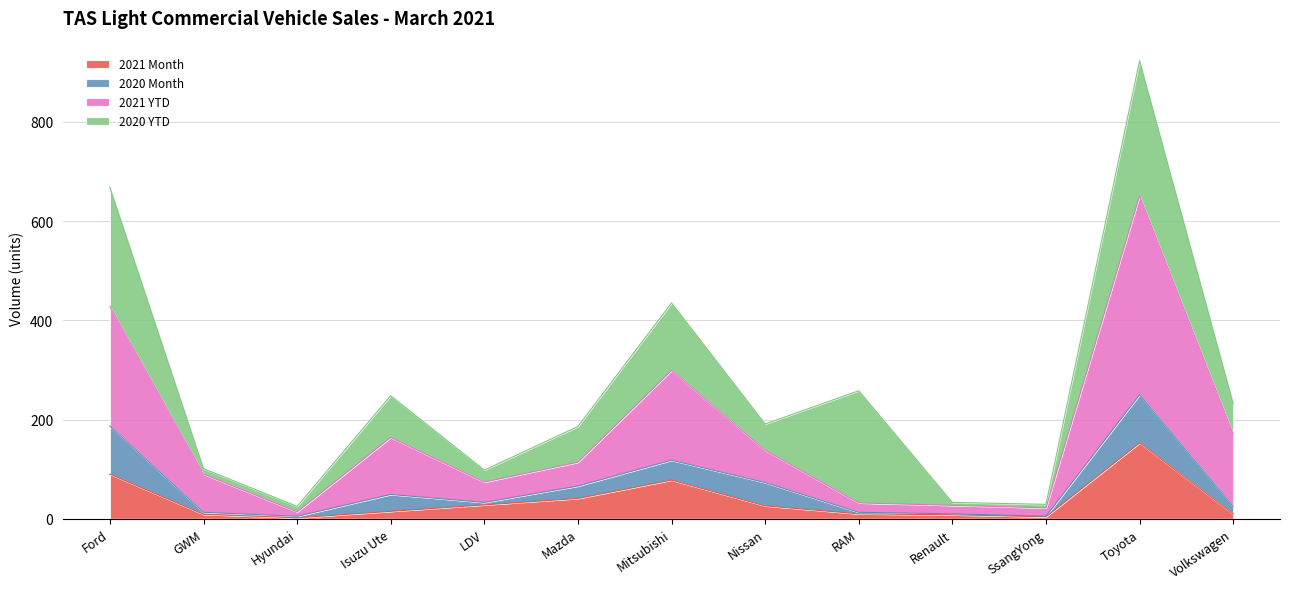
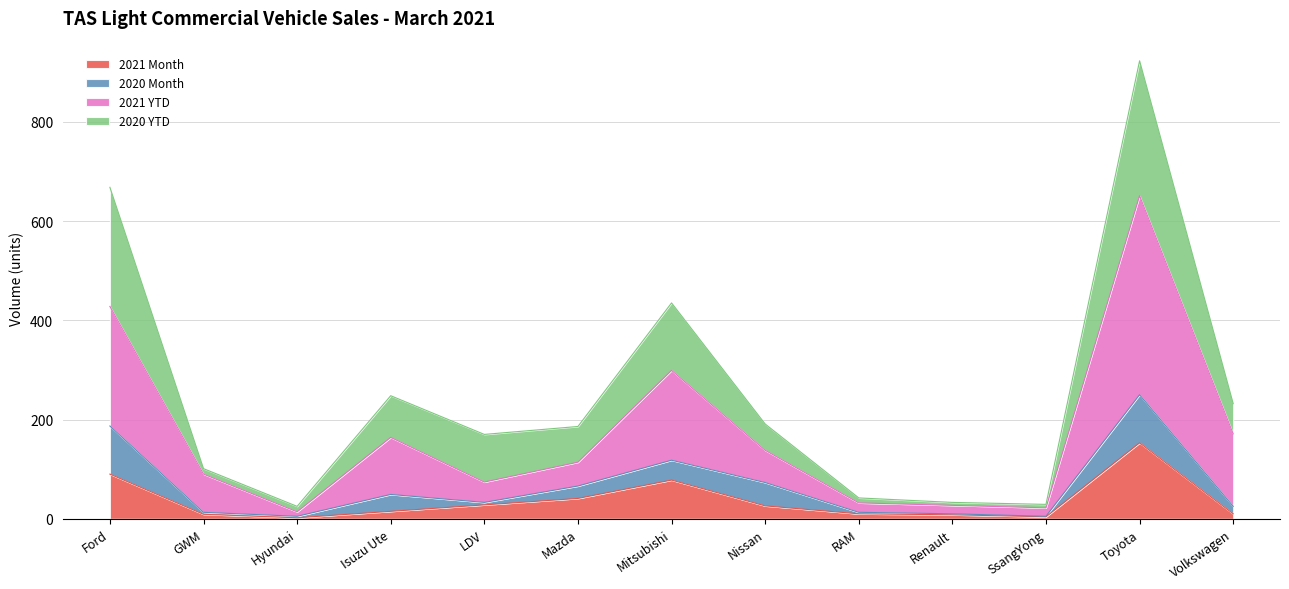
2020 YTD, LDV: 20 -> 100
2020 YTD, RAM: 230 -> 10
